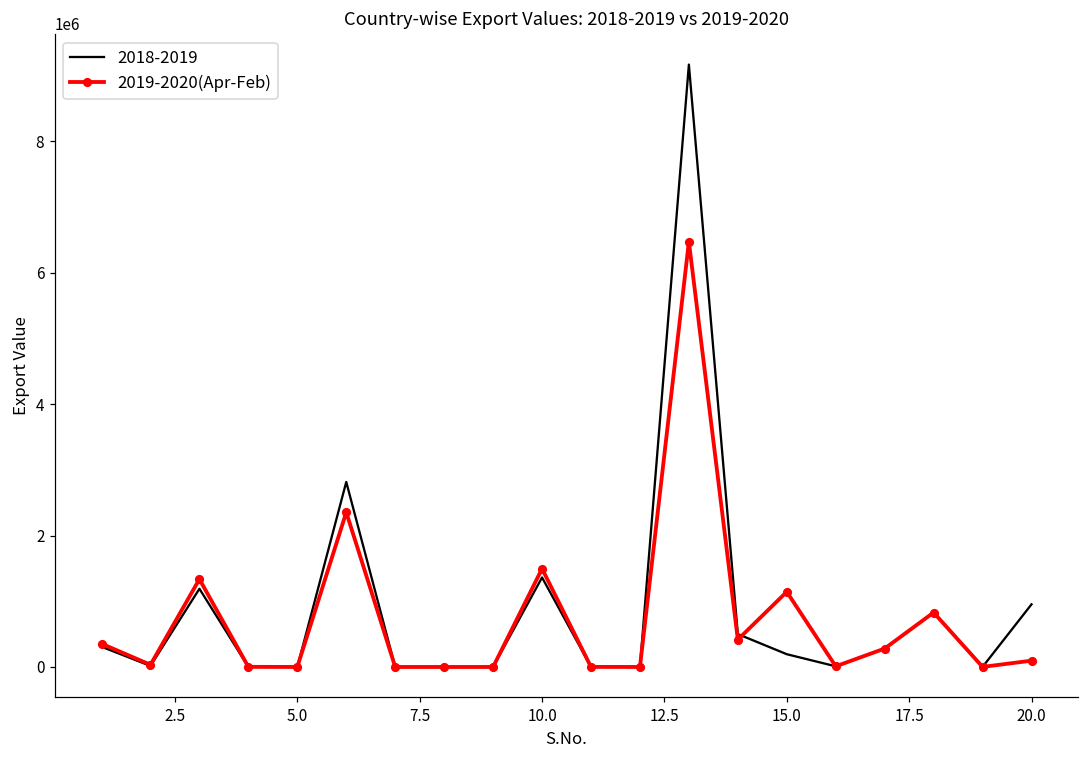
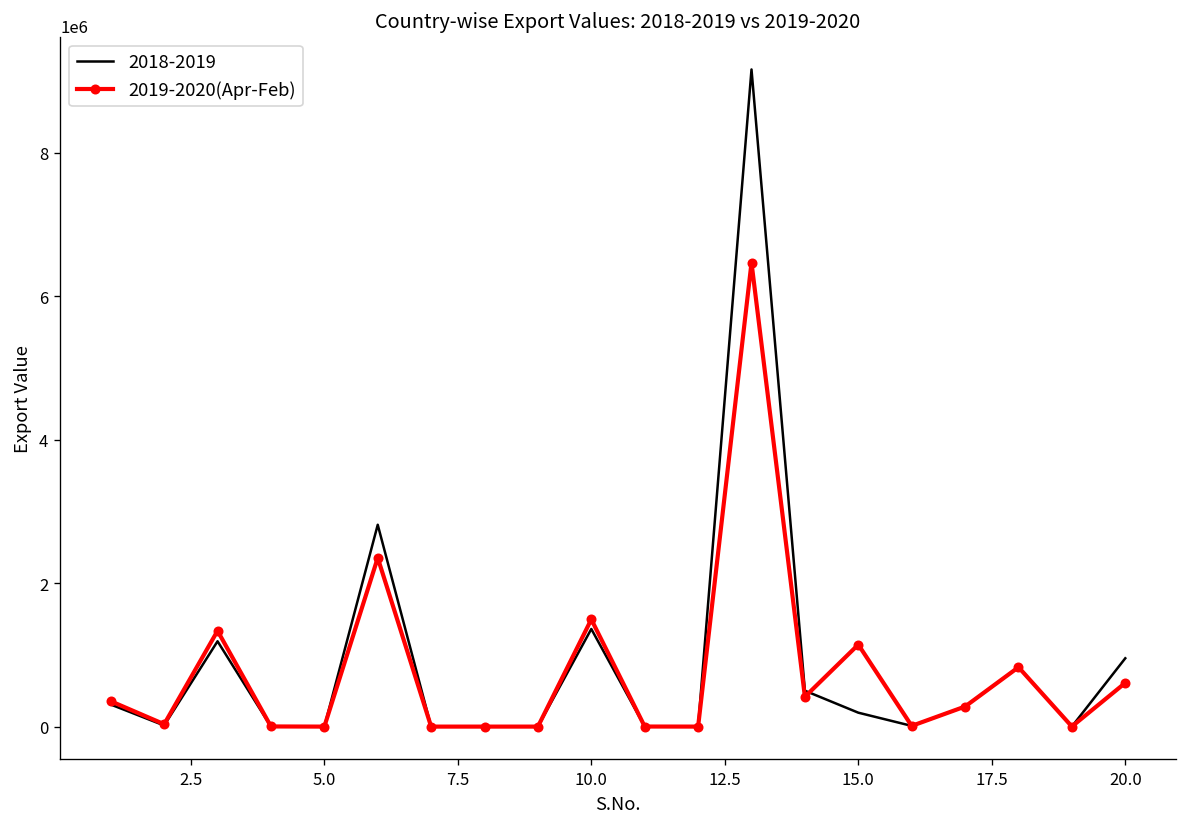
2019-2020(Apr-Feb), 20.0: 100000 -> 600000
